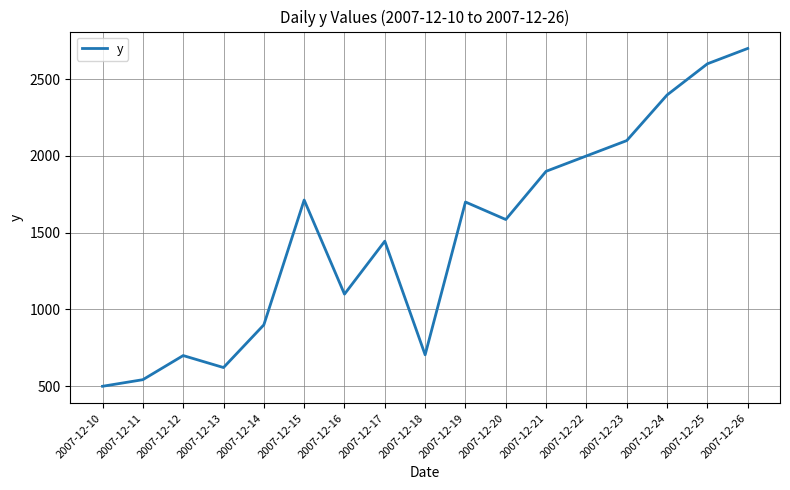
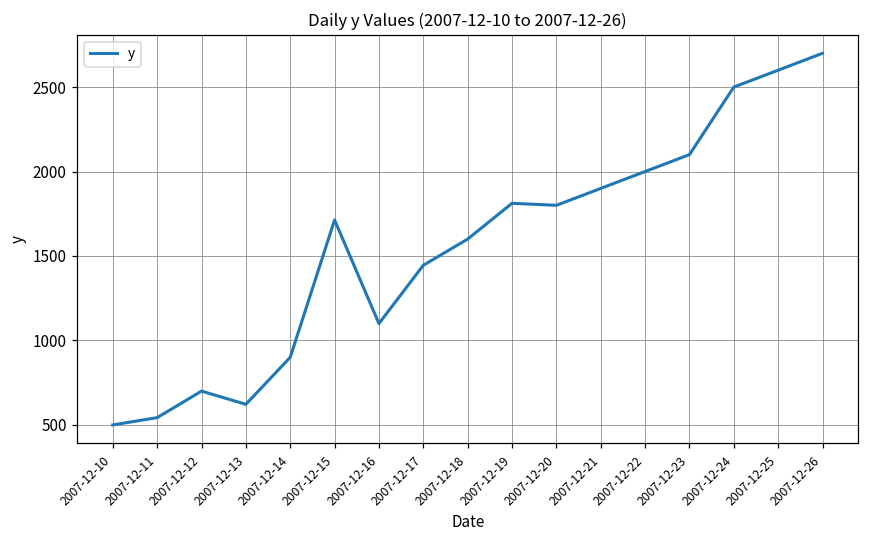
2007-12-18: 710 -> 1600
2007-12-19: 1700 -> 1810
2007-12-20: 1590 -> 1800
2007-12-24: 2400 -> 2500
